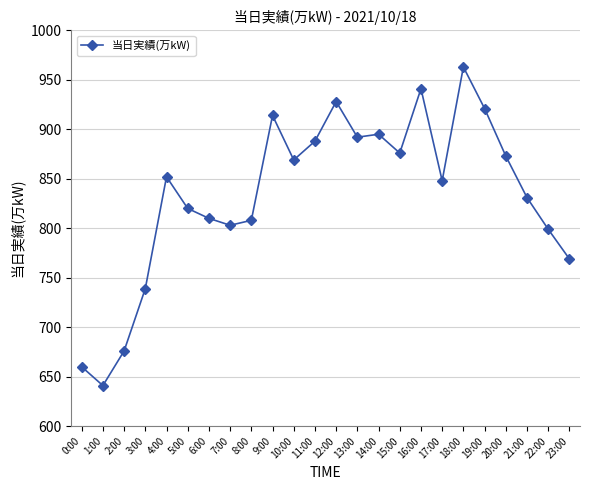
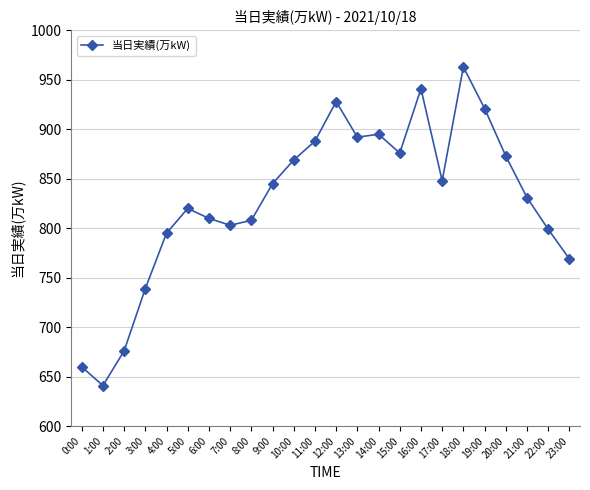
4:00: 850 -> 800
9:00: 910 -> 850
